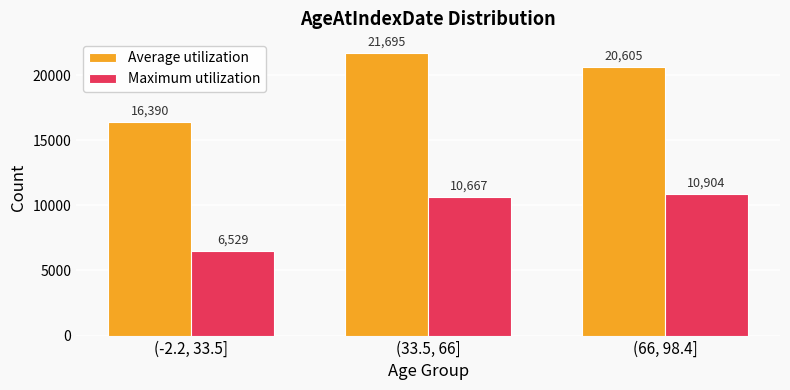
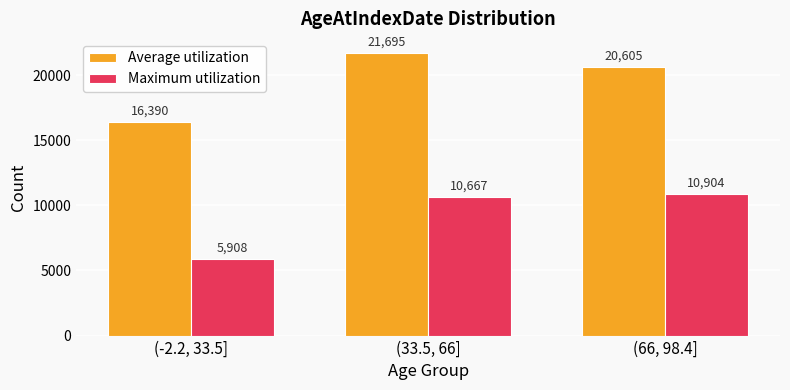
Maximum utilization, (-2.2, 33.5]: 6,529 -> 5,908
